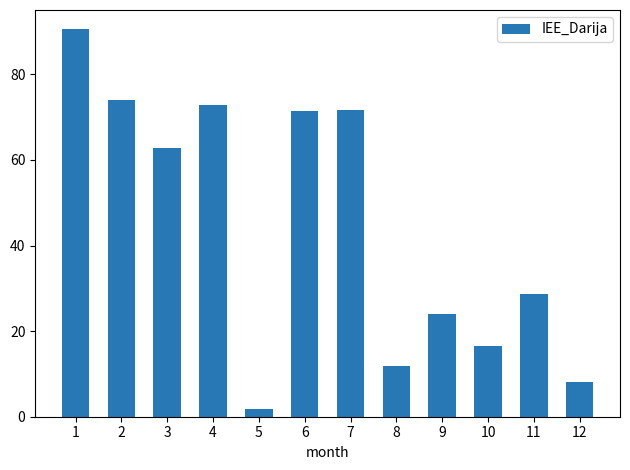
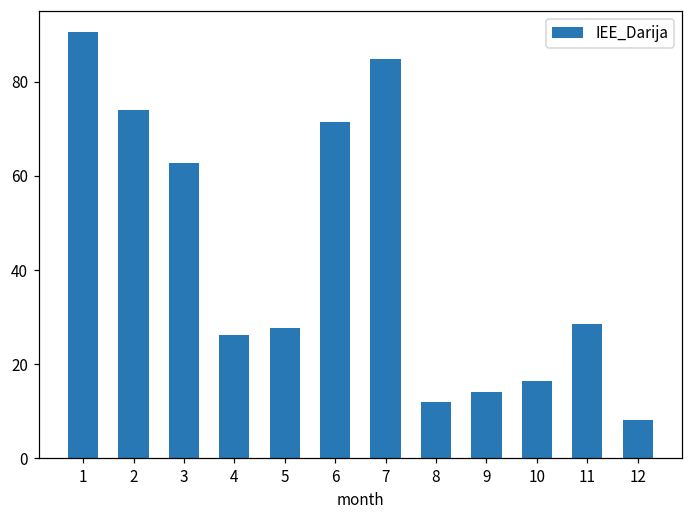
4: 73 -> 26
5: 2 -> 28
7: 72 -> 85
9: 24 -> 14
